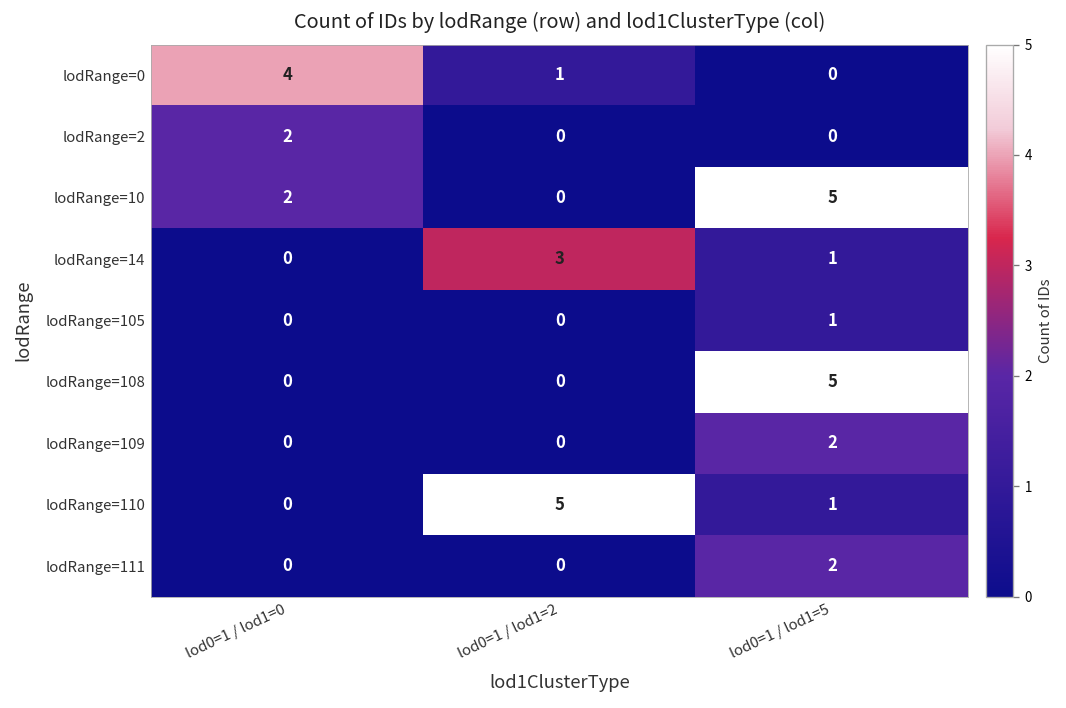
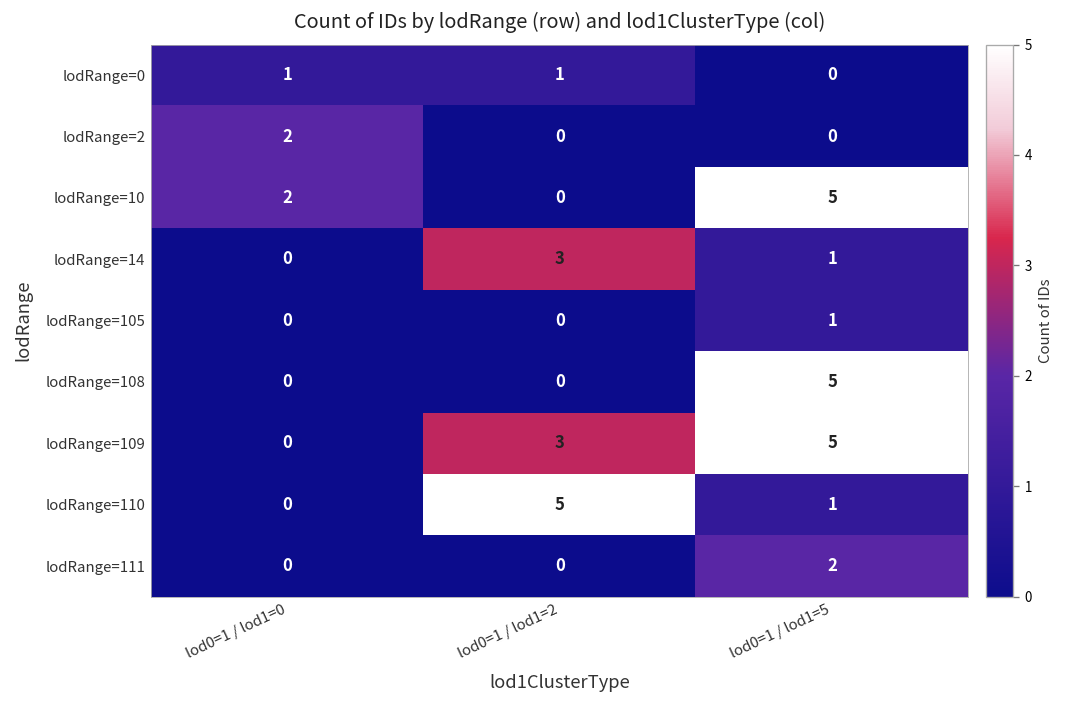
lodRange=0, lod0=1 / lod1=0: 4 -> 1
lodRange=109, lod0=1 / lod1=2: 0 -> 3
lodRange=109, lod0=1 / lod1=5: 2 -> 5
